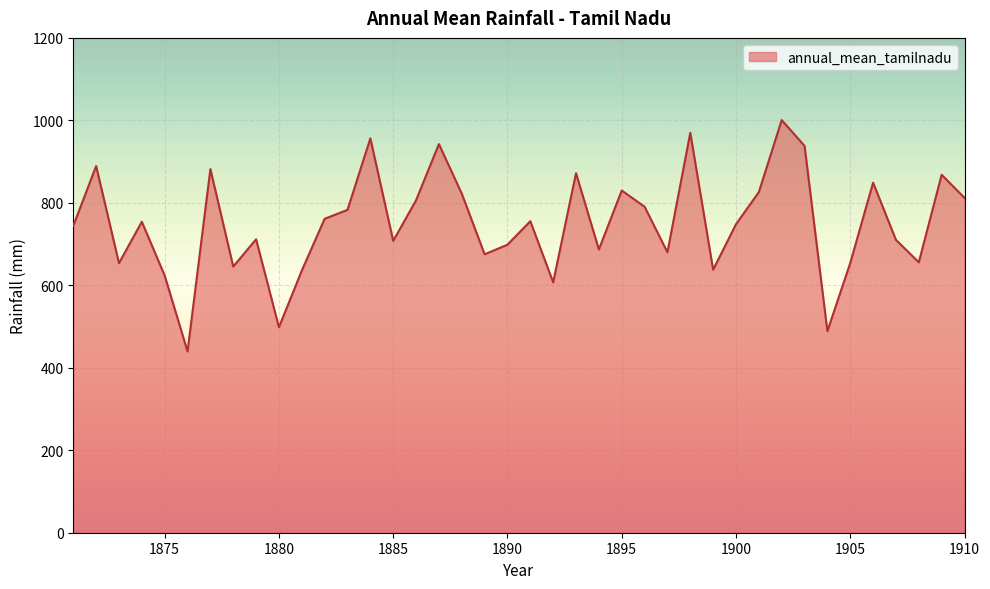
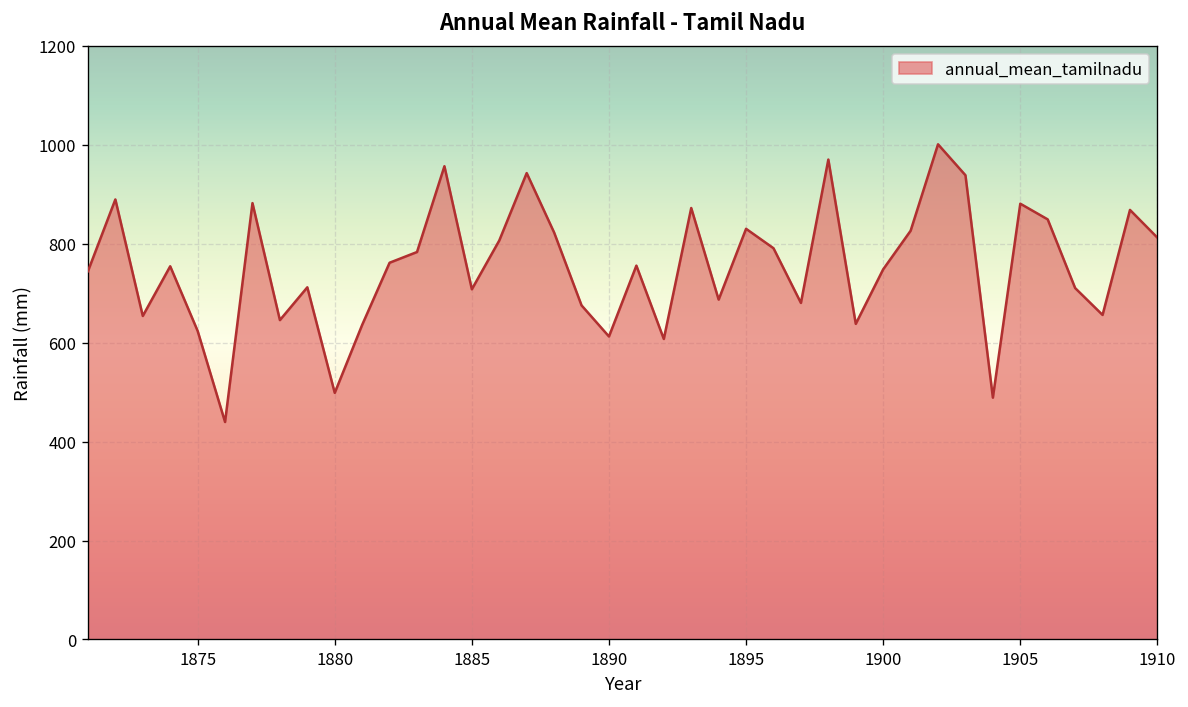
1890: 700 -> 610
1905: 650 -> 880
